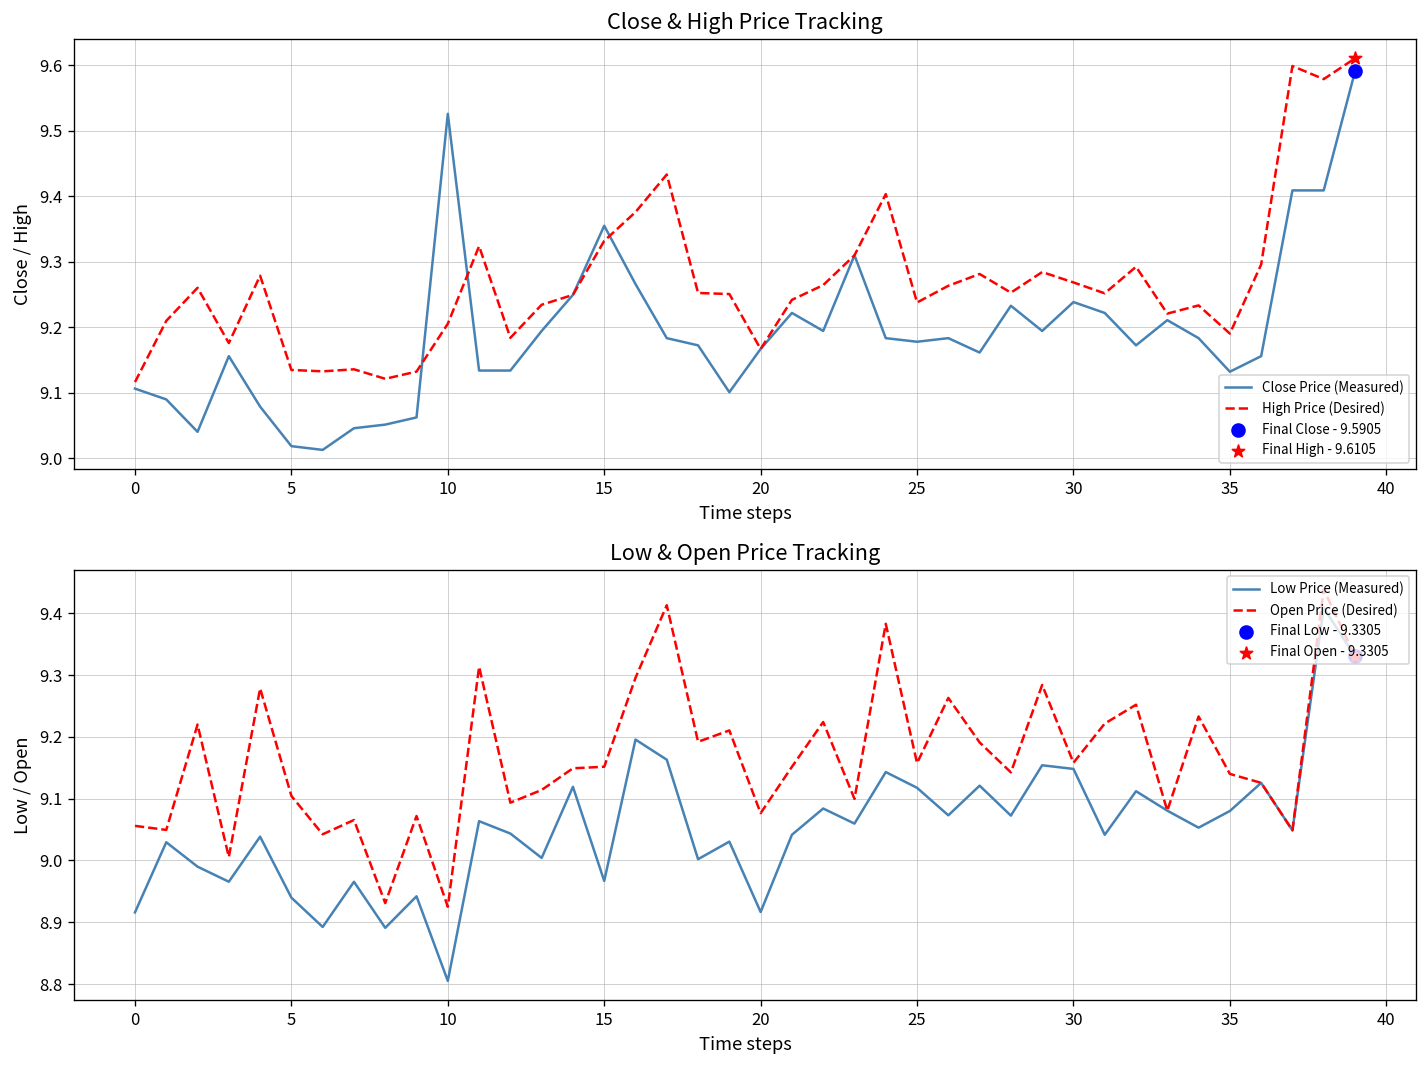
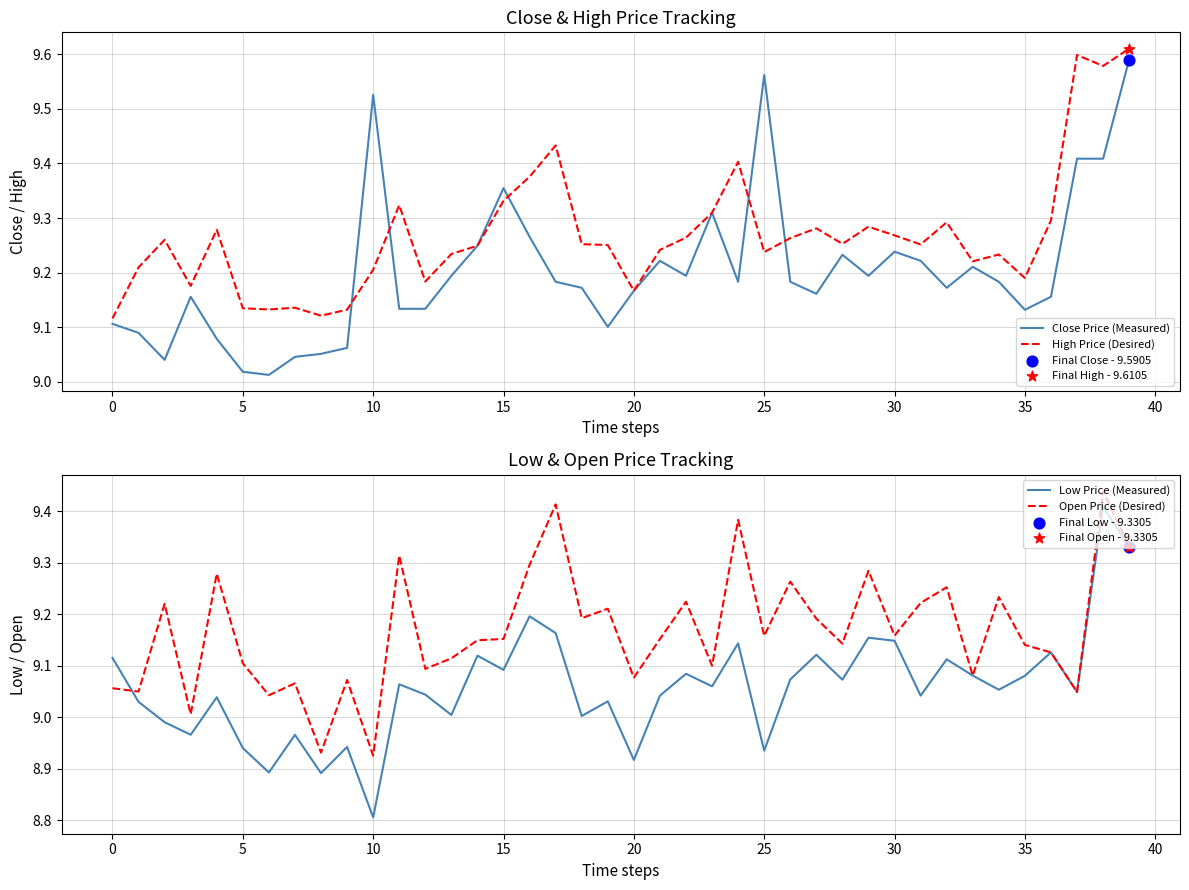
Close & High Price Tracking, Close Price (Measured), 25: 9.18 -> 9.56
Low & Open Price Tracking, Low Price (Measured), 0: 8.92 -> 9.12
Low & Open Price Tracking, Low Price (Measured), 15: 8.97 -> 9.09
Low & Open Price Tracking, Low Price (Measured), 25: 9.12 -> 8.93
